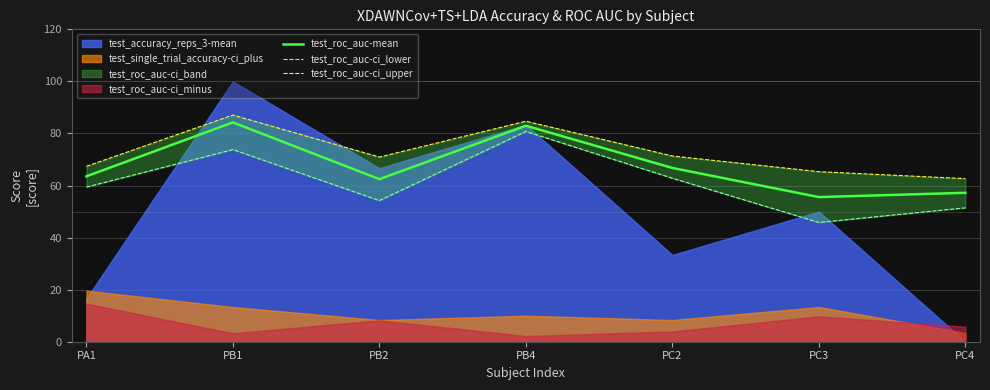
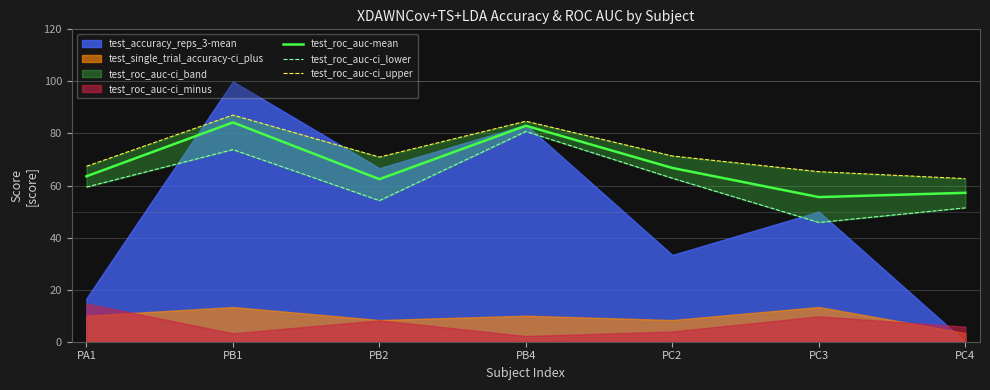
test_single_trial_accuracy-ci_plus, PA1: 20 -> 10
